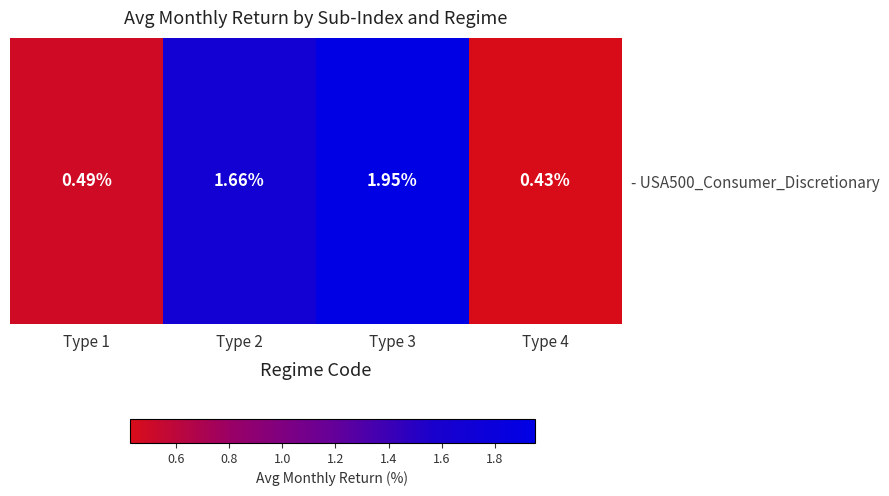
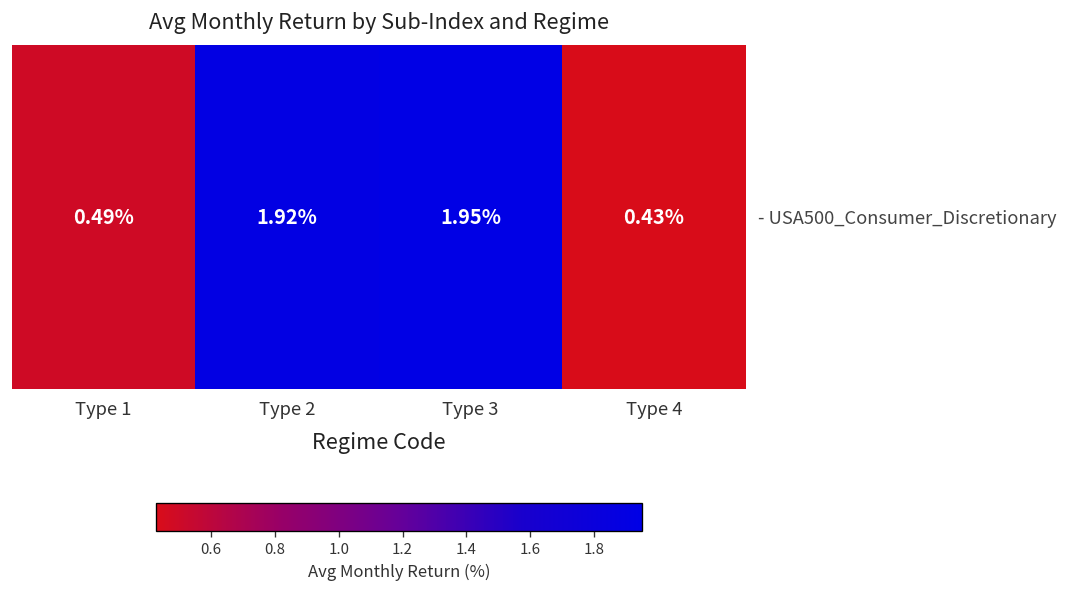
- USA500_Consumer_Discretionary, Type 2: 1.66% -> 1.92%
